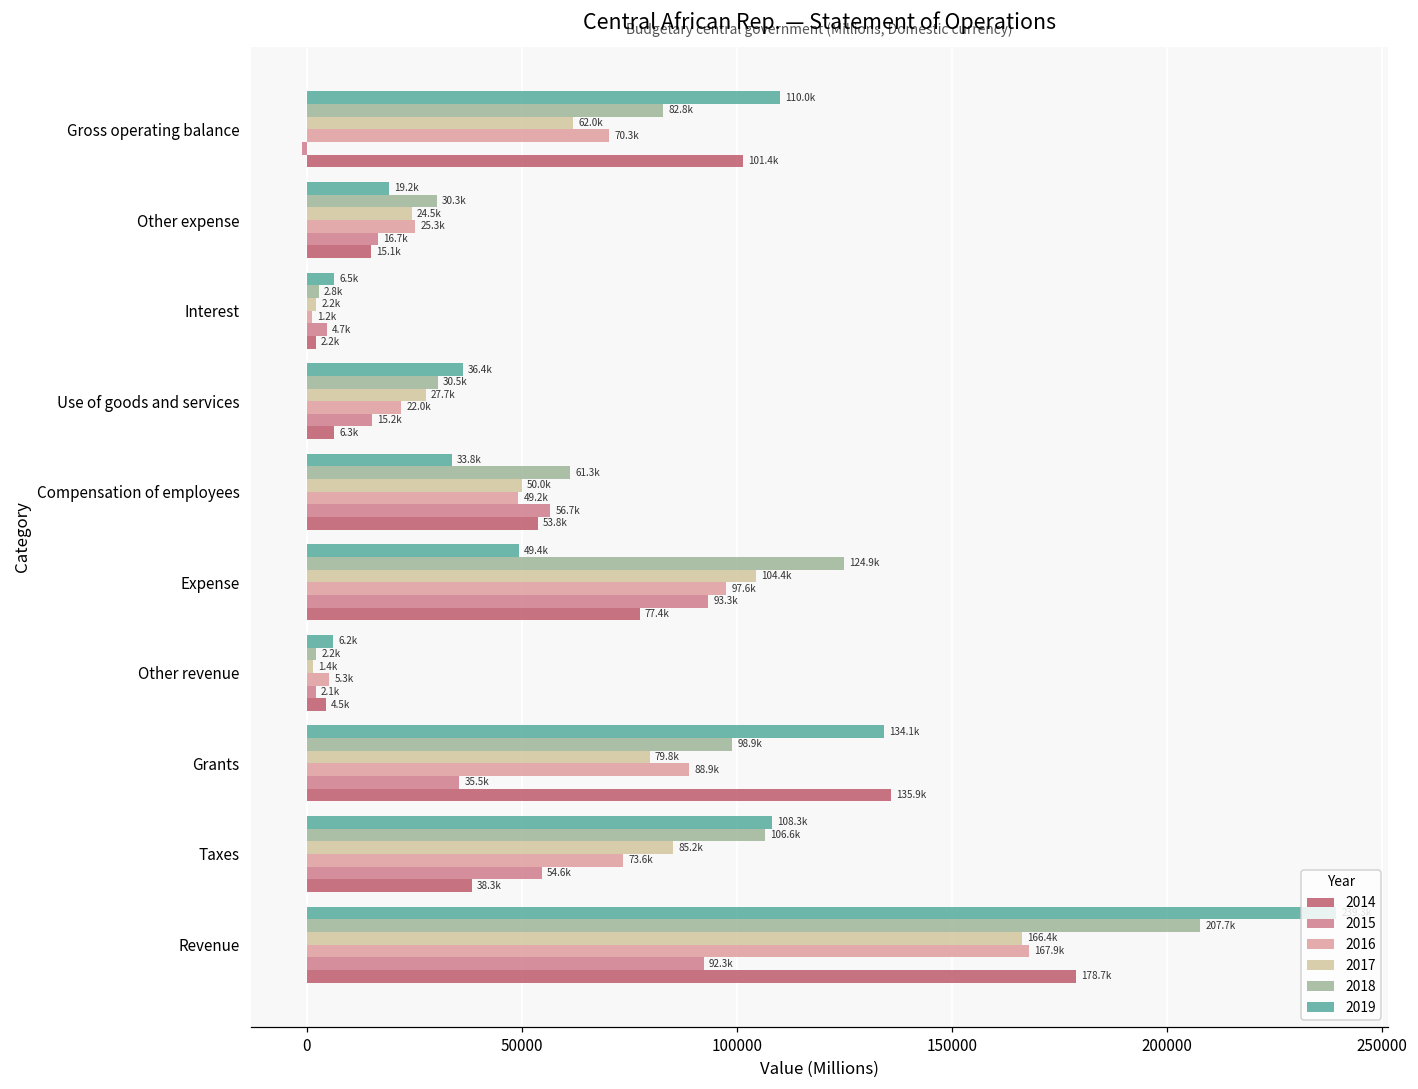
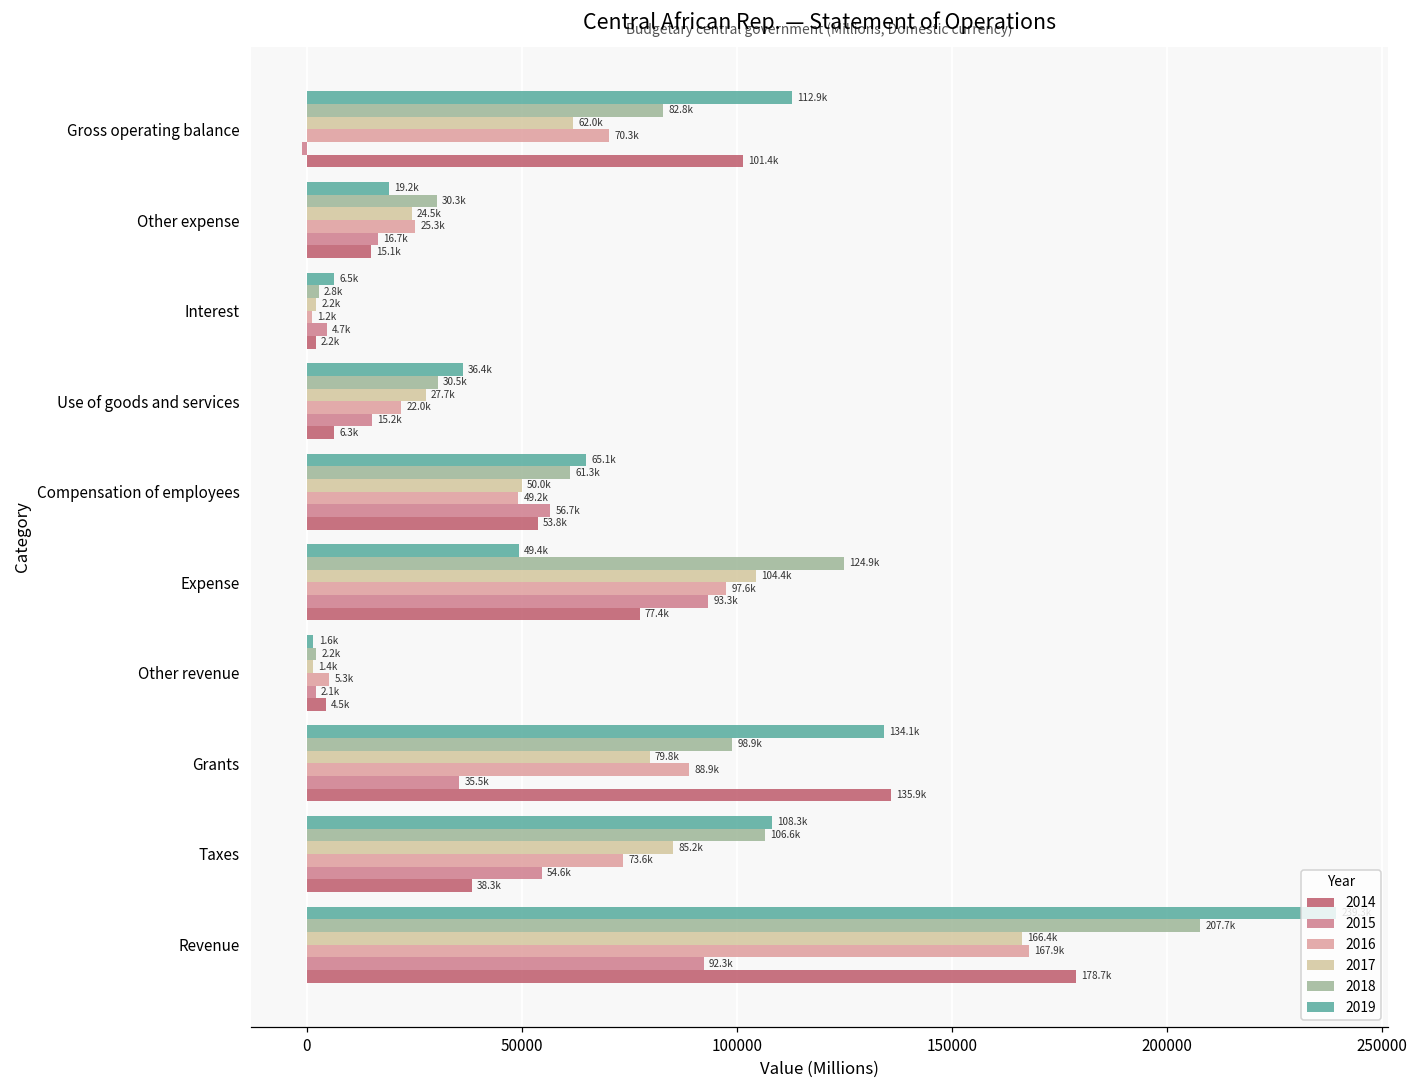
2019, Gross operating balance: 110.0k -> 112.9k
2019, Compensation of employees: 33.8k -> 65.1k
2019, Other revenue: 6.2k -> 1.6k
